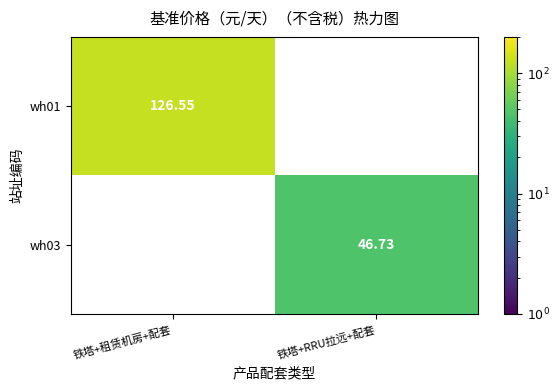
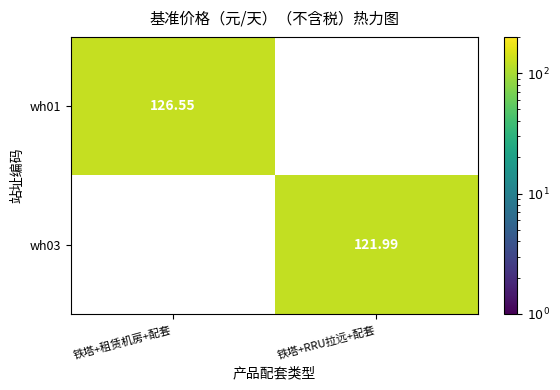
wh03, 铁塔+RRU拉远+配套: 46.73 -> 121.99
